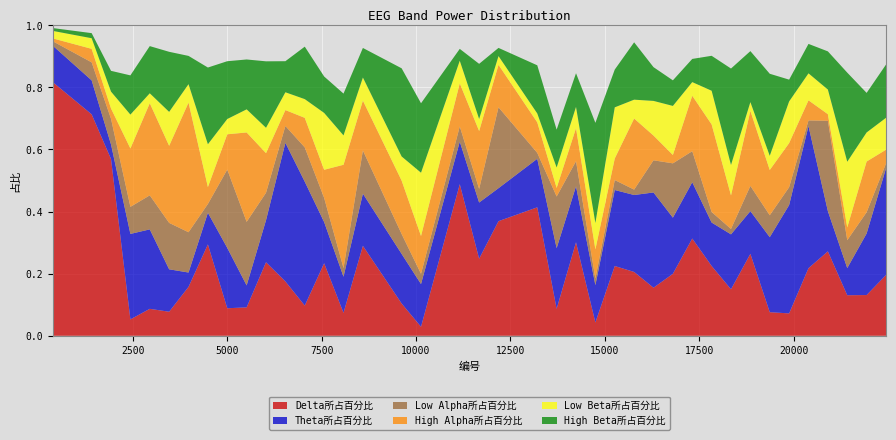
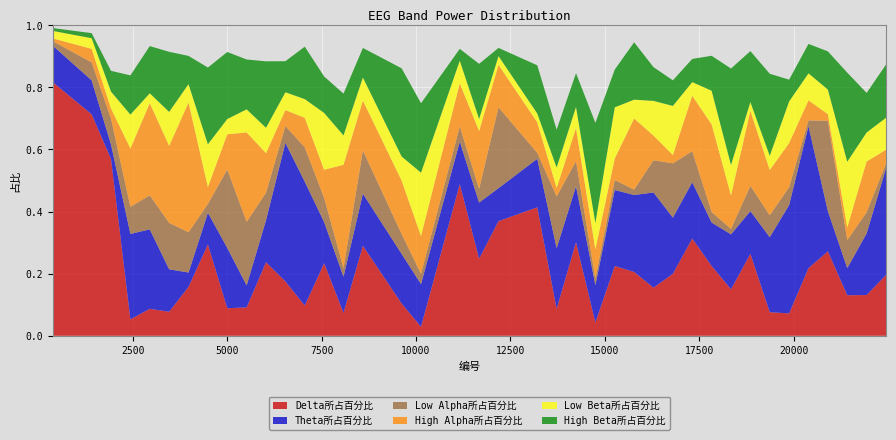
High Beta所占百分比, 5000: 0.19 -> 0.22
